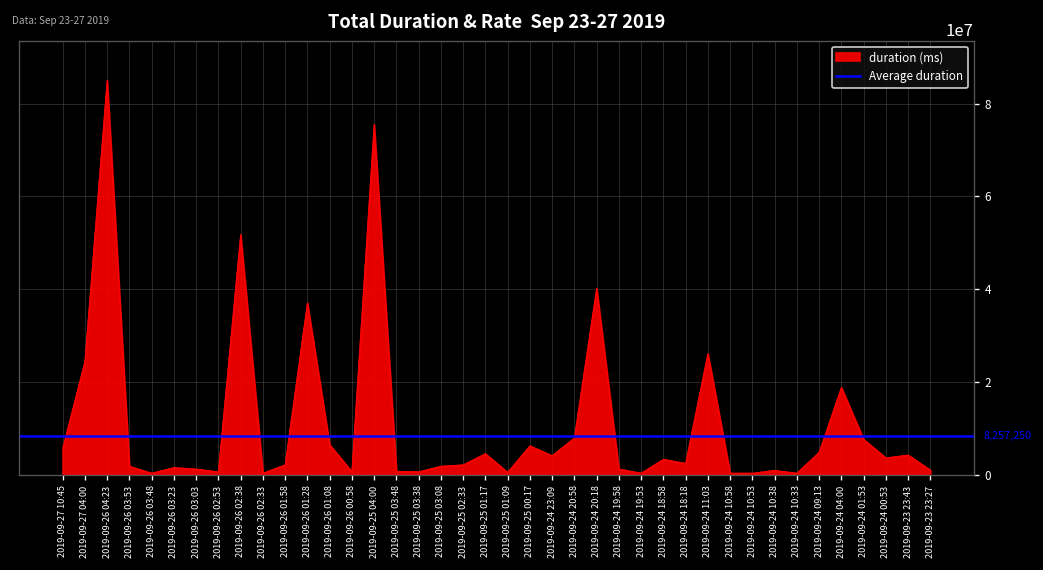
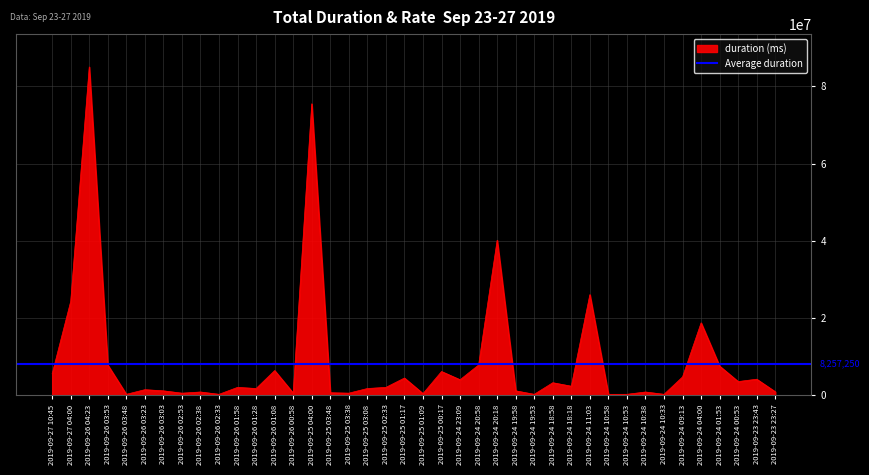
2019-09-26 03:53: 2000000 -> 8000000
2019-09-26 02:38: 52000000 -> 1000000
2019-09-26 01:28: 37000000 -> 2000000
